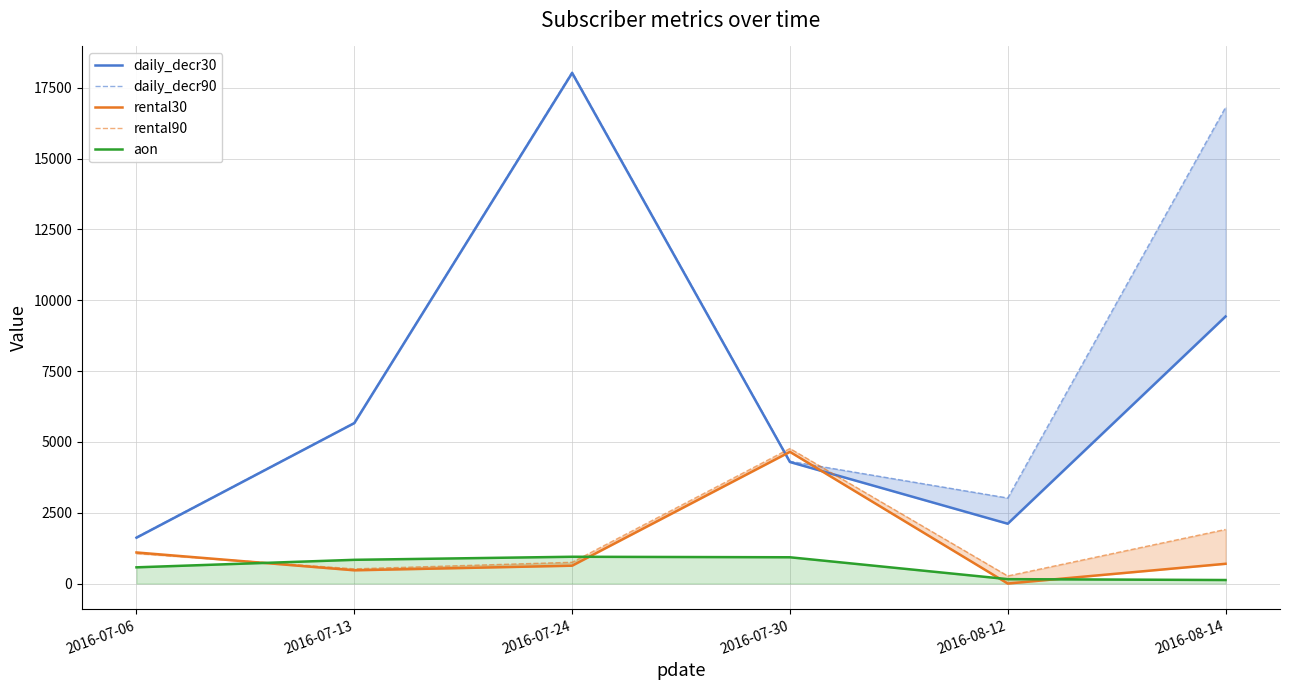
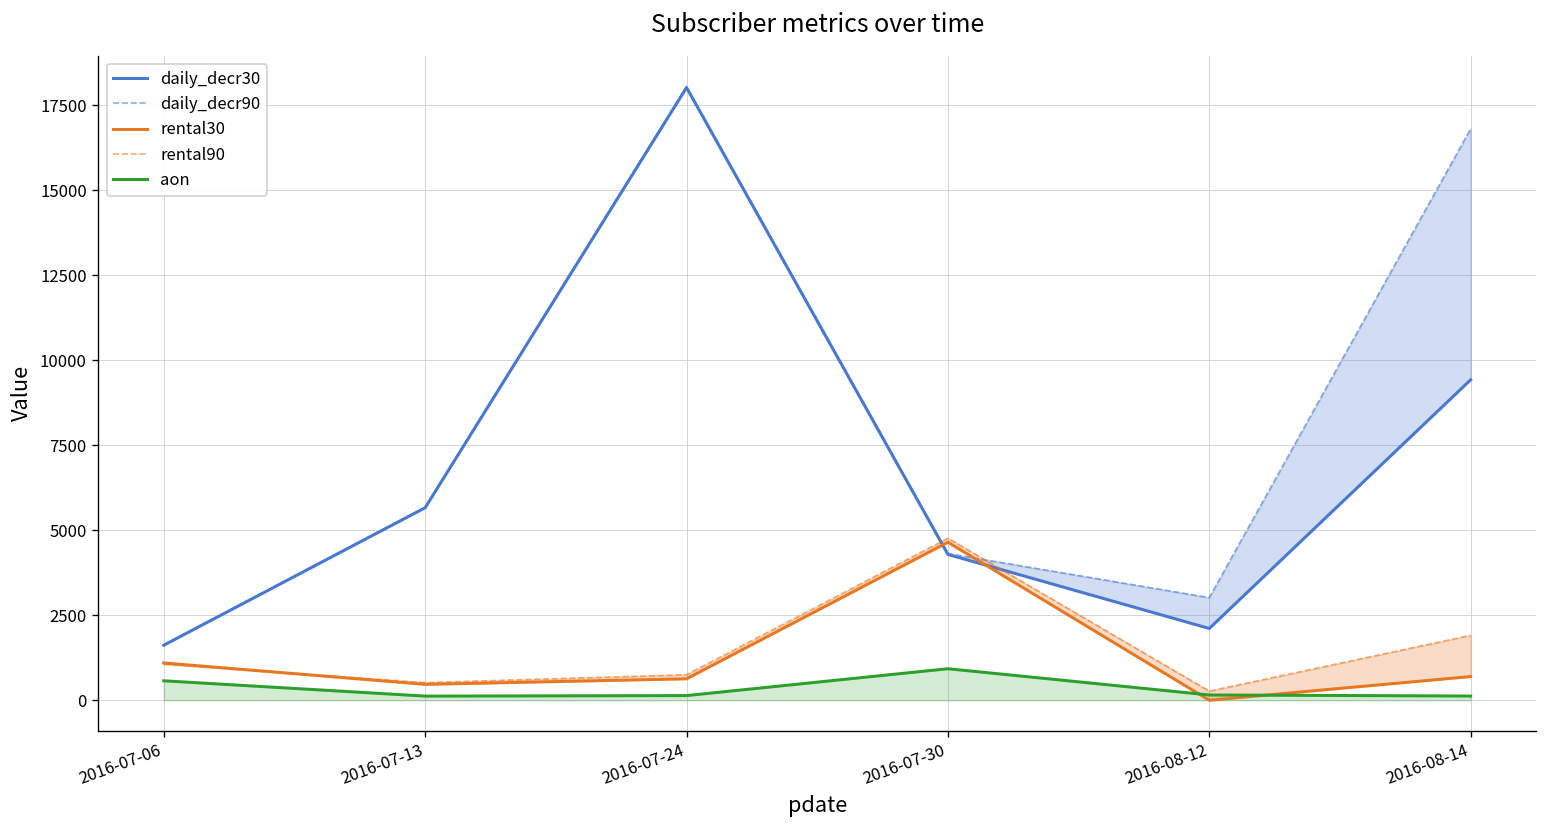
aon, 2016-07-13: 800 -> 100
aon, 2016-07-24: 900 -> 100
